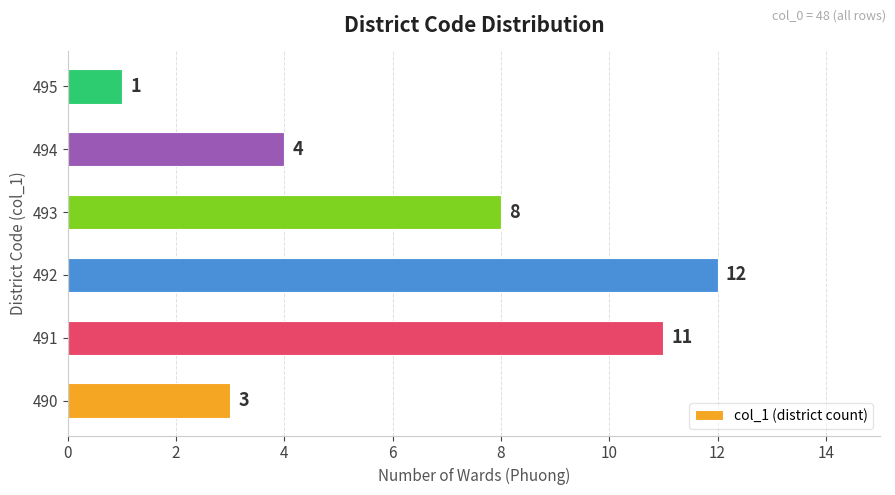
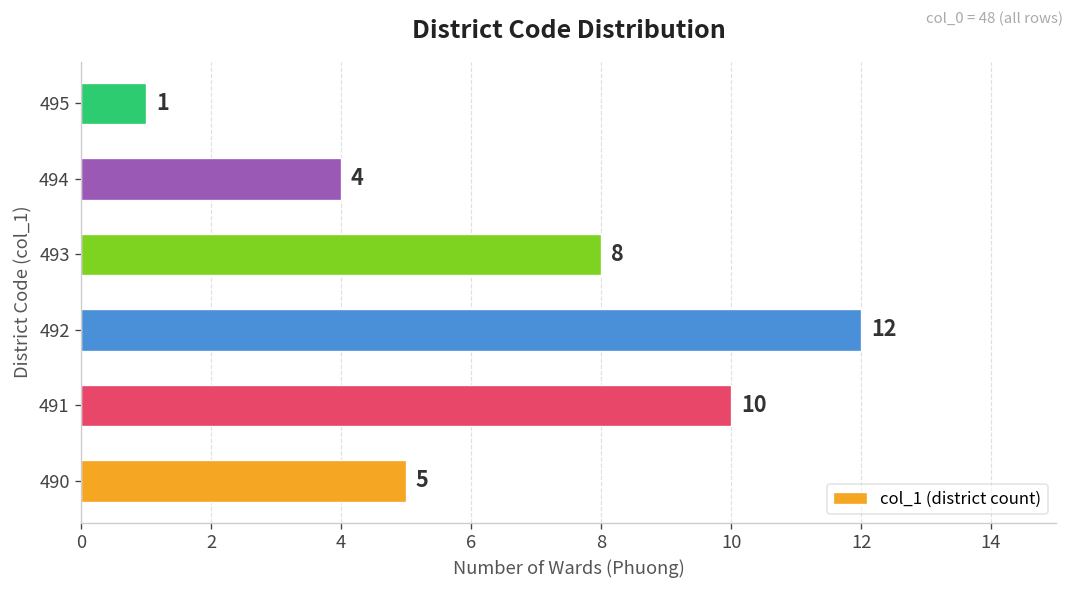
491: 11 -> 10
490: 3 -> 5
